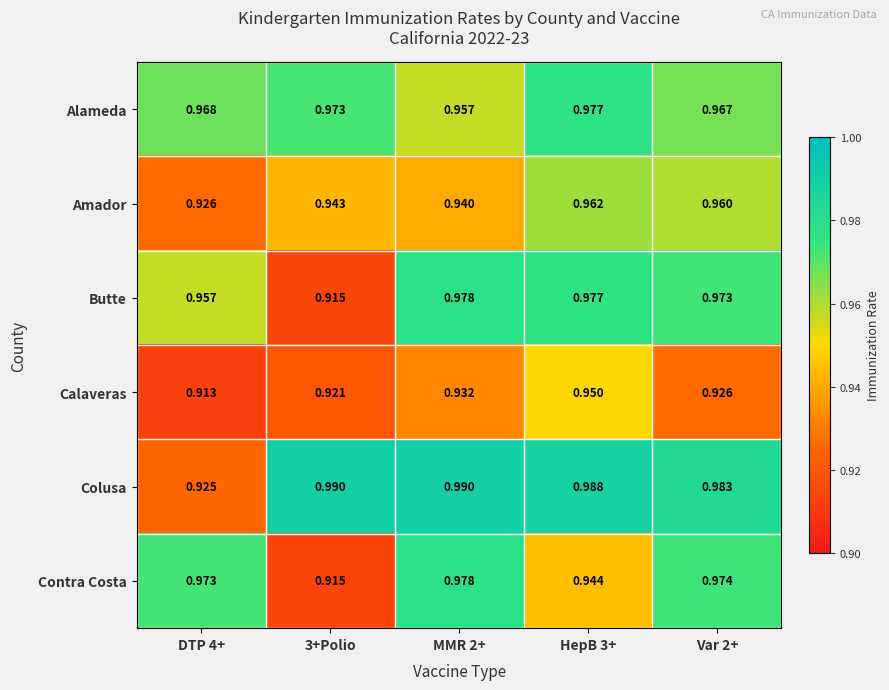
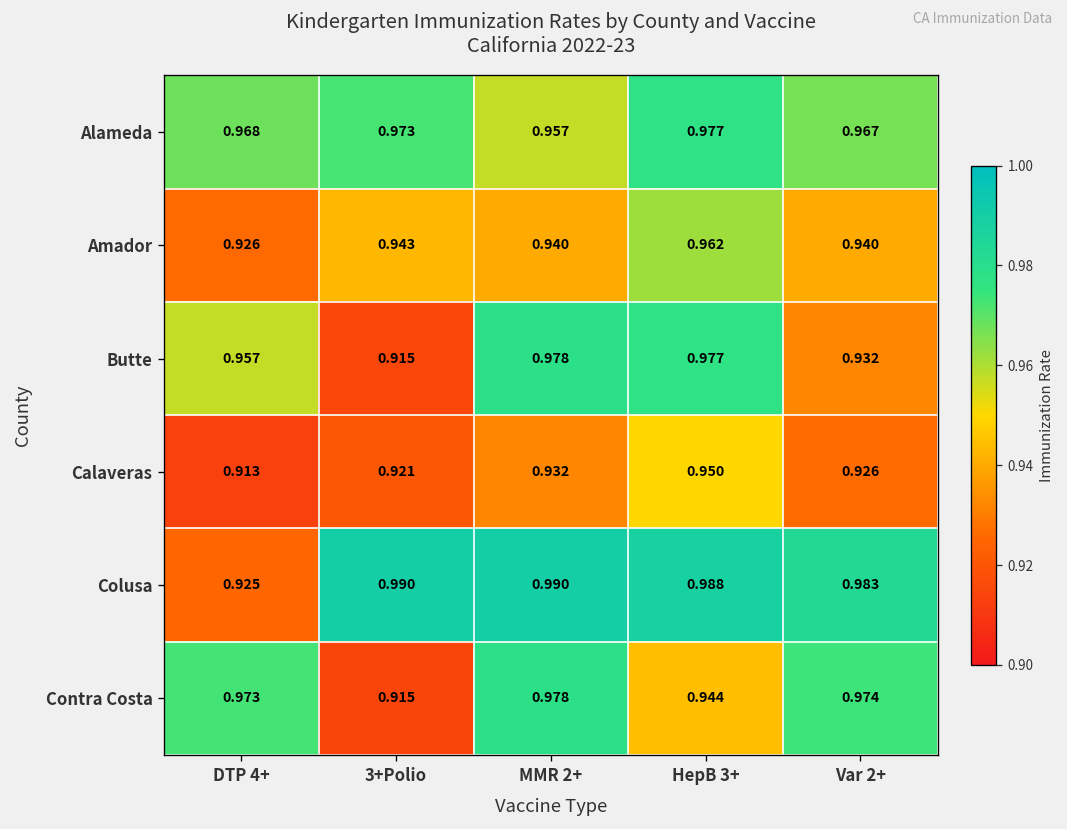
Amador, Var 2+: 0.960 -> 0.940
Butte, Var 2+: 0.973 -> 0.932
